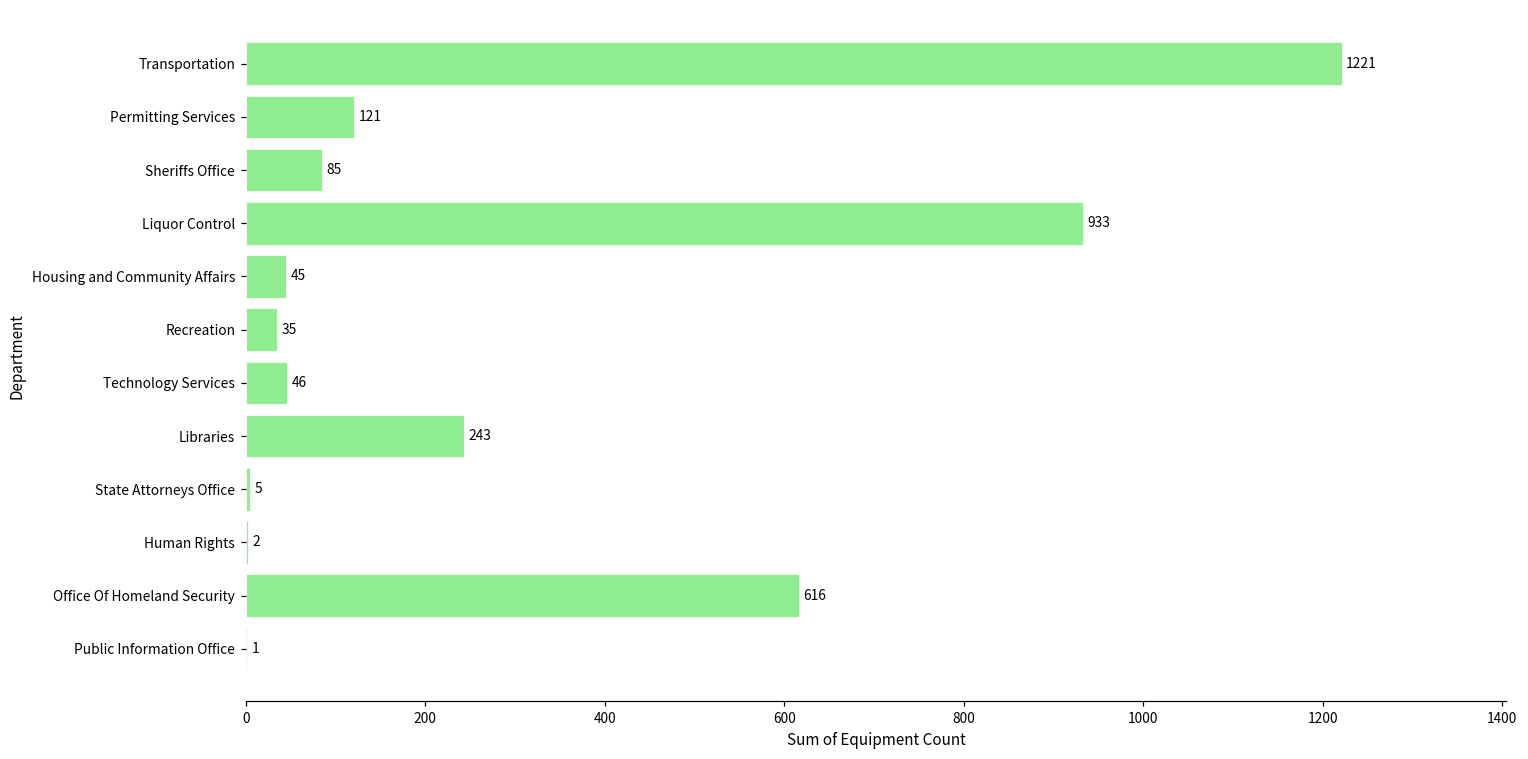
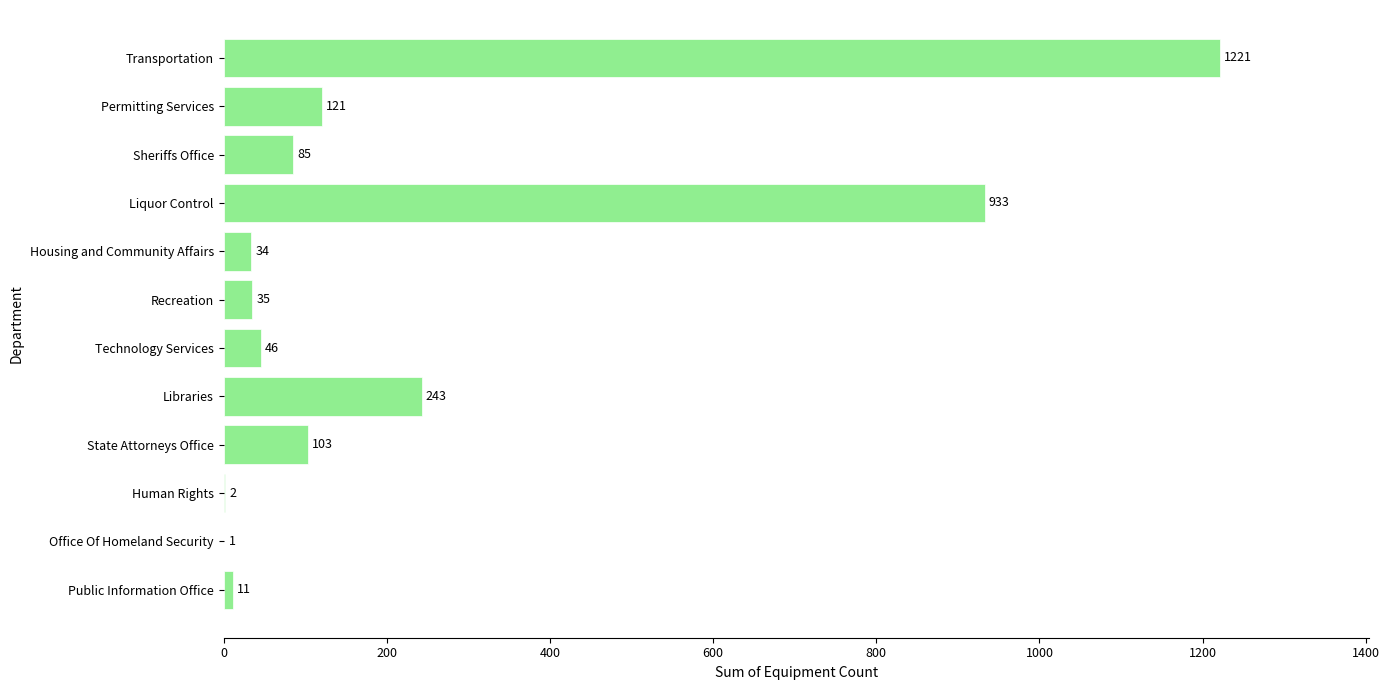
Housing and Community Affairs: 45 -> 34
State Attorneys Office: 5 -> 103
Office Of Homeland Security: 616 -> 1
Public Information Office: 1 -> 11
